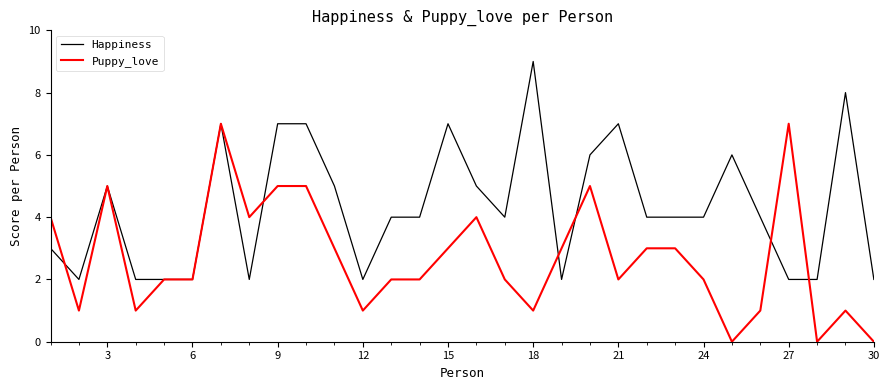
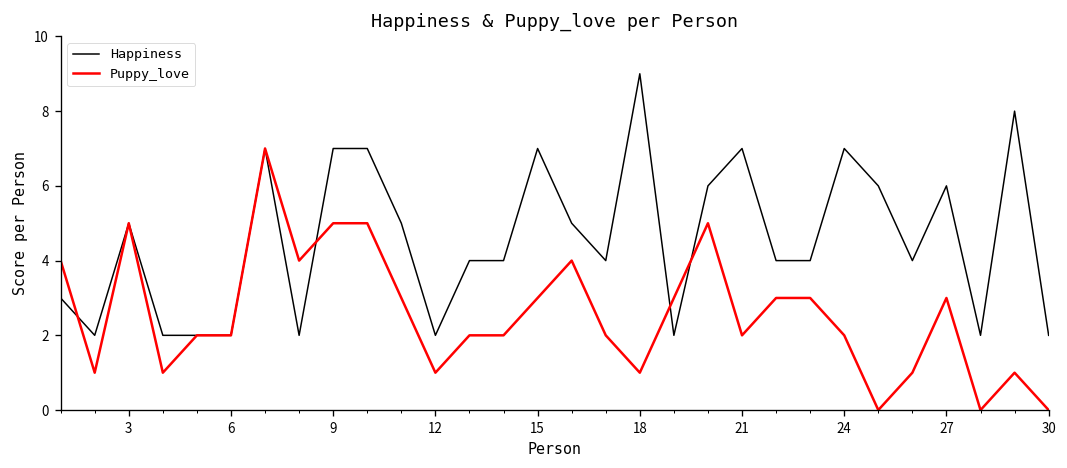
Happiness, 24: 4 -> 7
Happiness, 27: 2 -> 6
Puppy_love, 27: 7 -> 3
